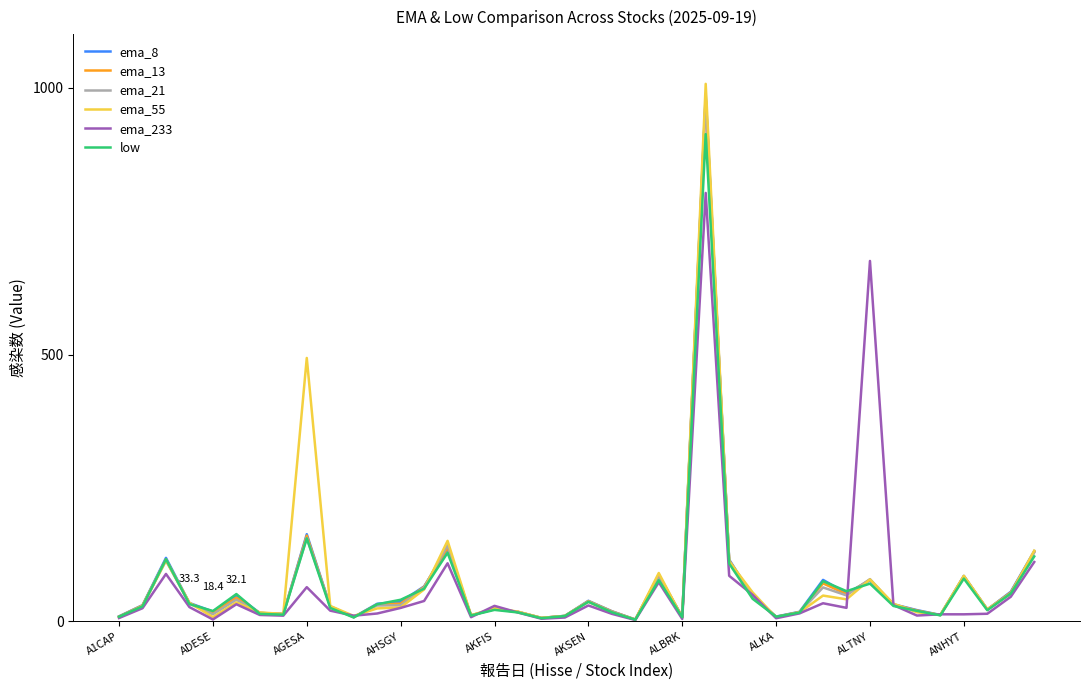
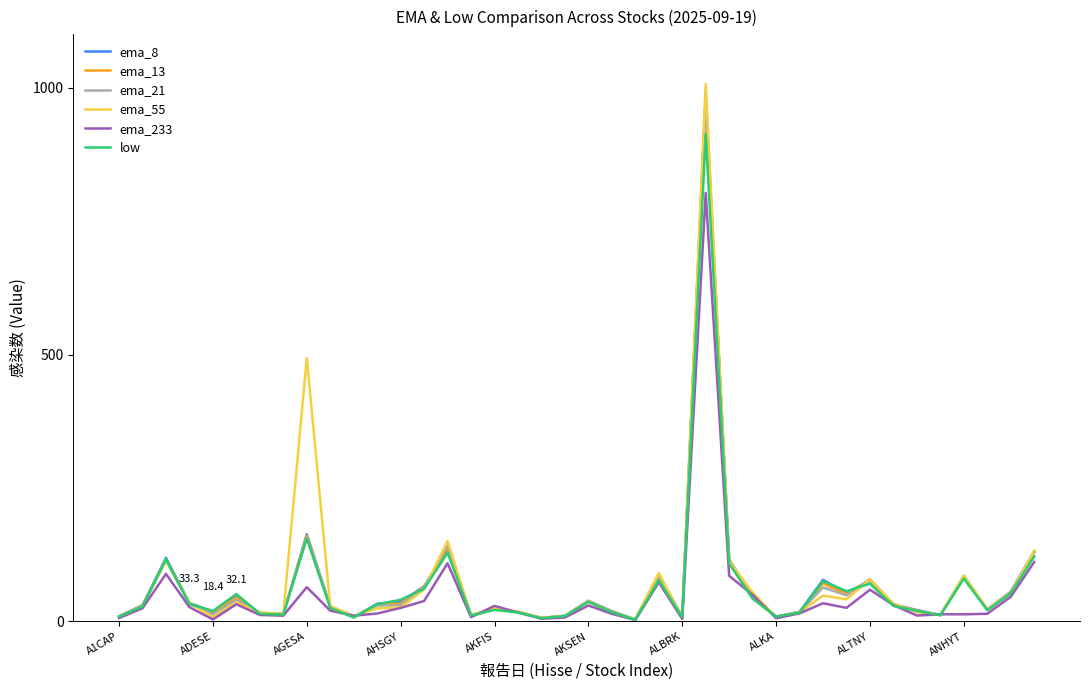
ema_233, ALTNY: 680 -> 60
